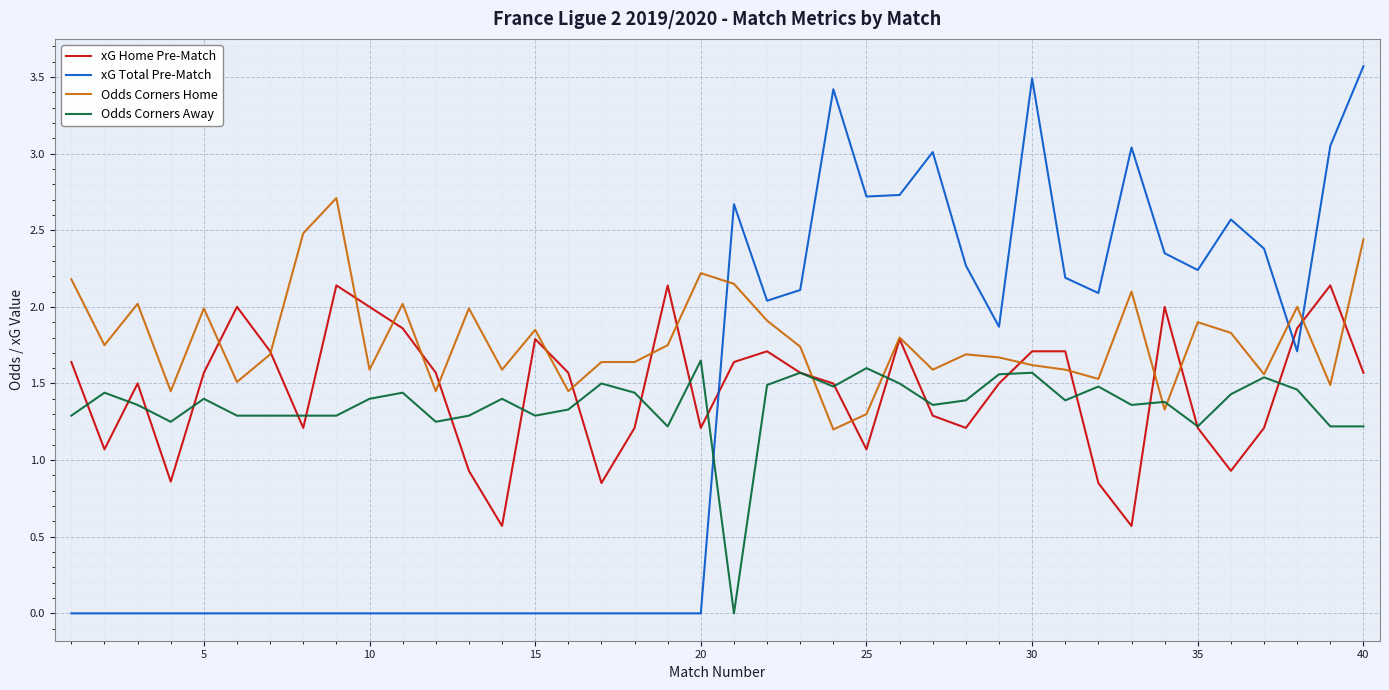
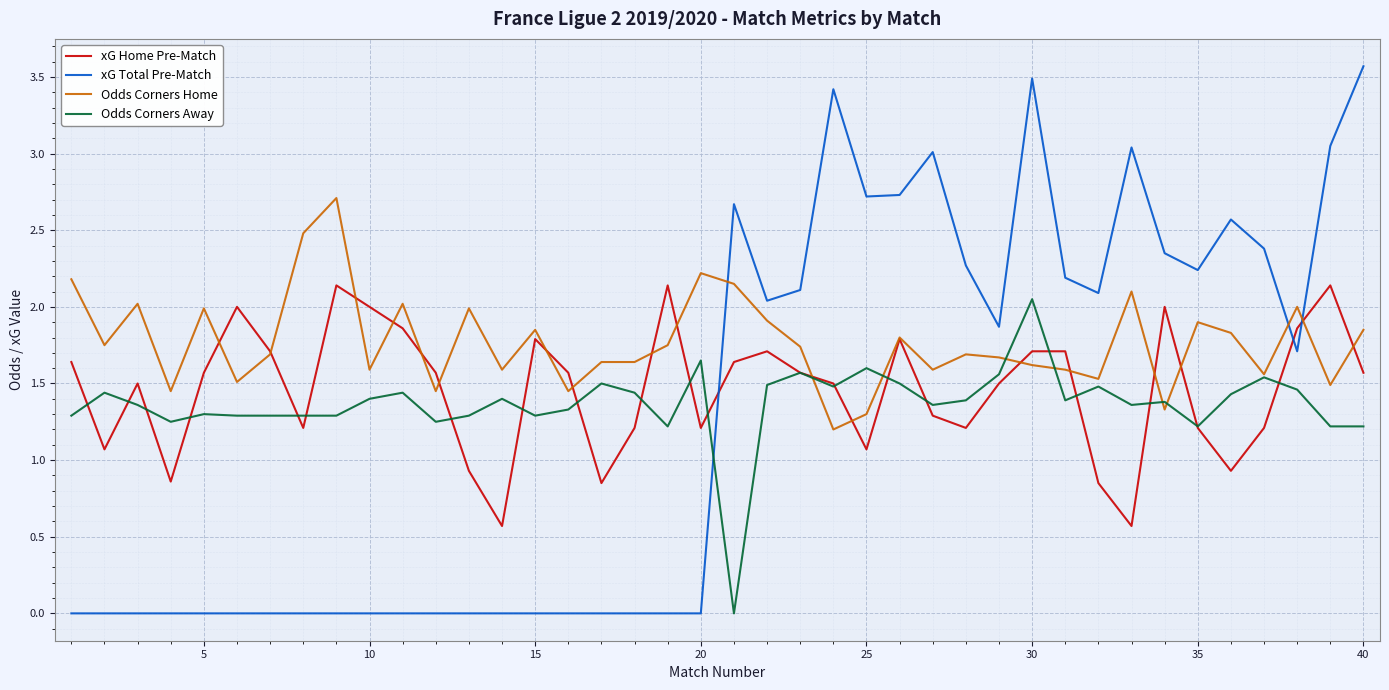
Odds Corners Away, 5: 1.4 -> 1.3
Odds Corners Away, 30: 1.57 -> 2.05
Odds Corners Home, 40: 2.44 -> 1.85
